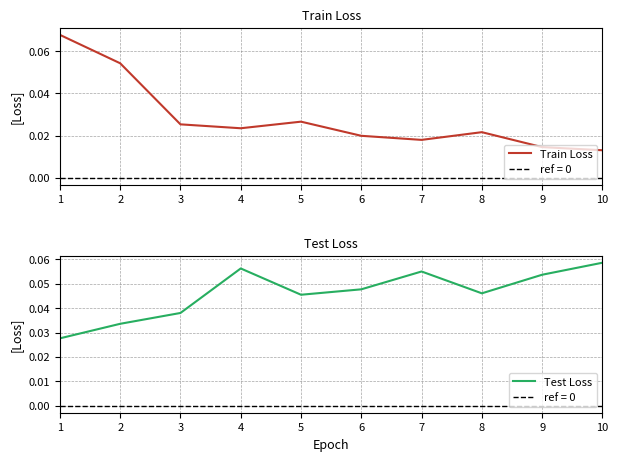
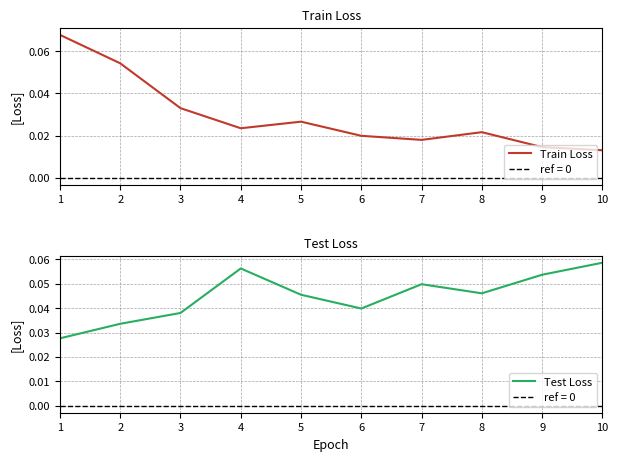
Train Loss, 3: 0.025 -> 0.033
Test Loss, 6: 0.048 -> 0.040
Test Loss, 7: 0.055 -> 0.050
